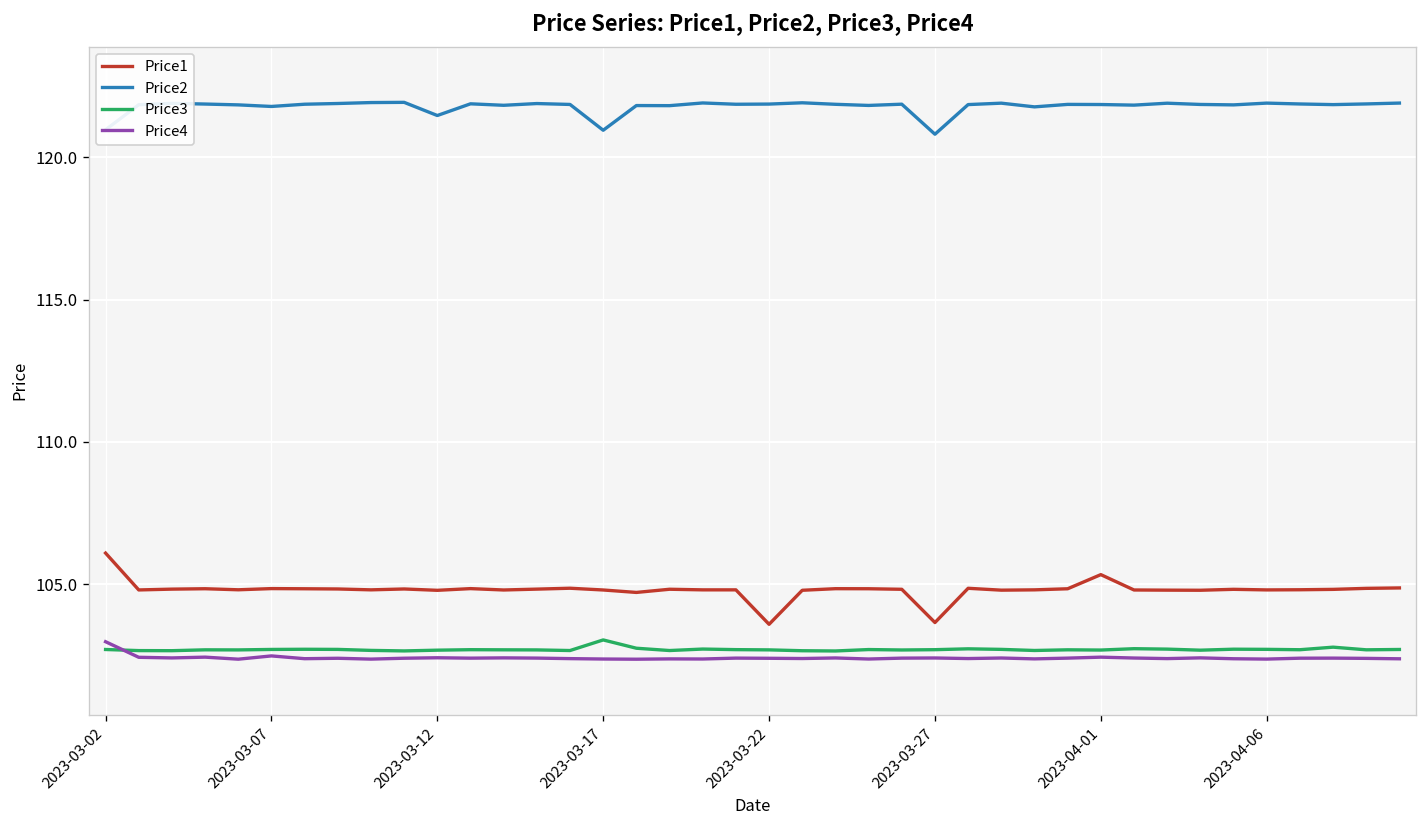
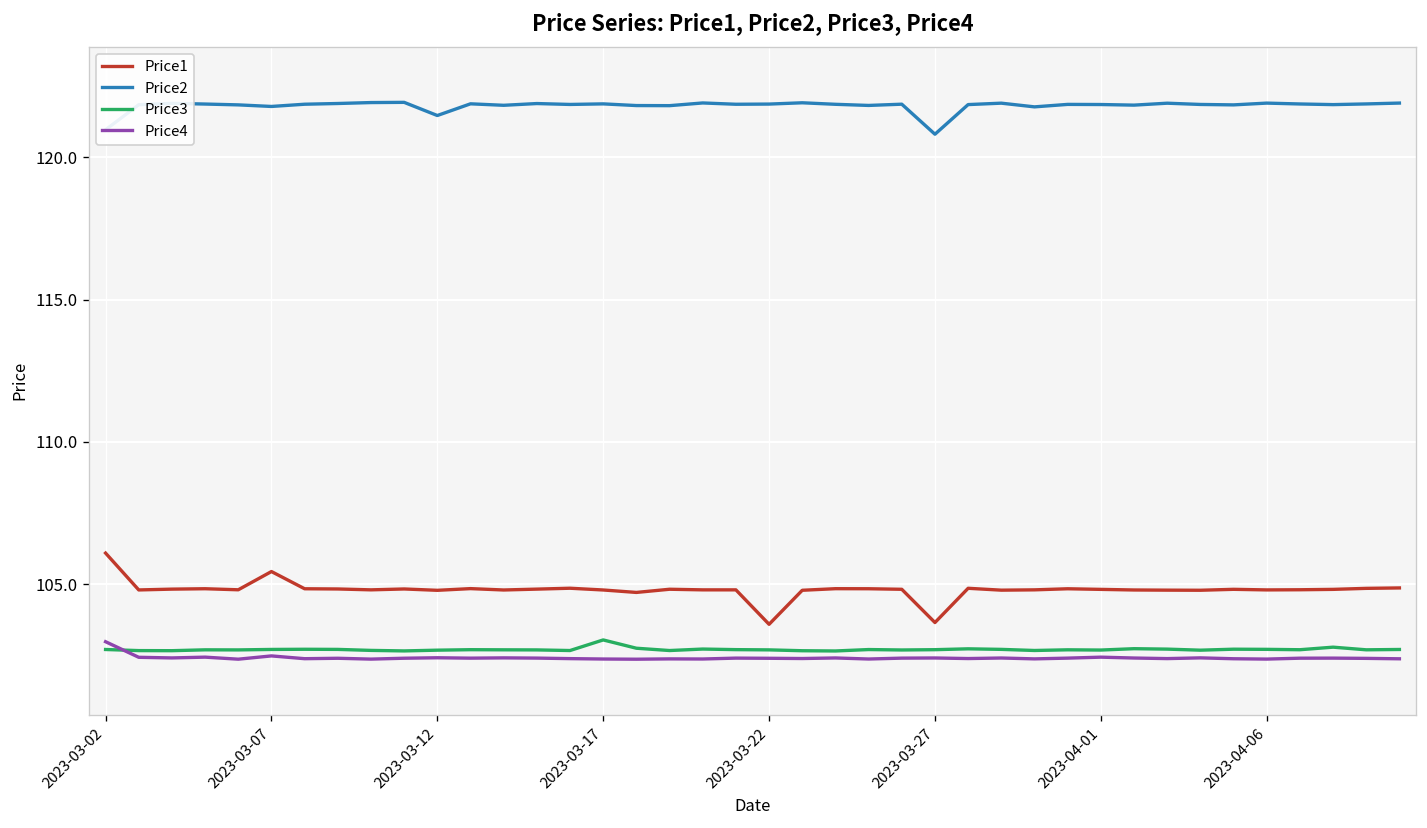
Price1, 2023-03-07: 104.9 -> 105.5
Price2, 2023-03-17: 120.9 -> 121.9
Price1, 2023-04-01: 105.3 -> 104.8
